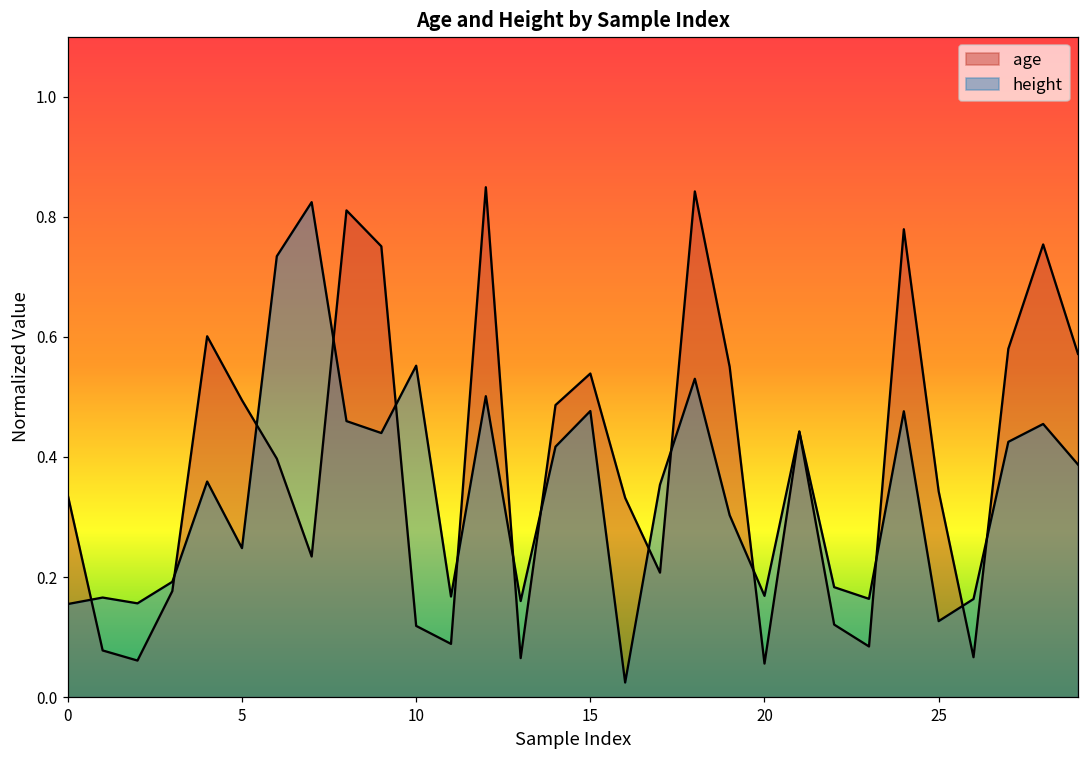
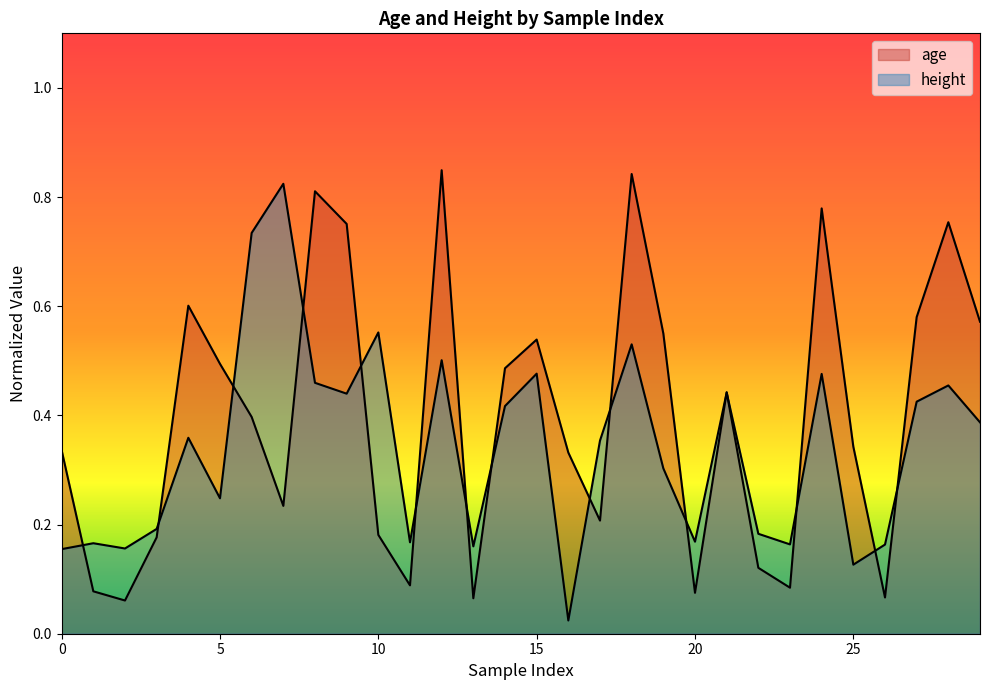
age, 10: 0.12 -> 0.18
age, 20: 0.06 -> 0.07
